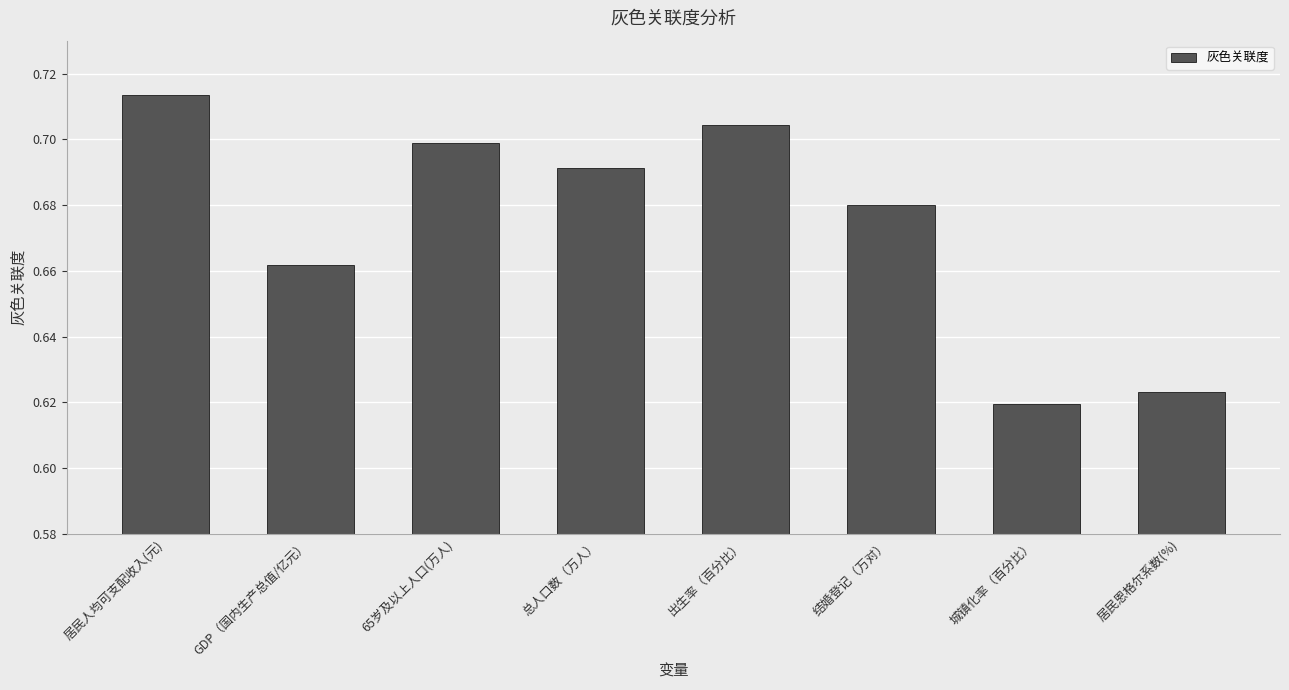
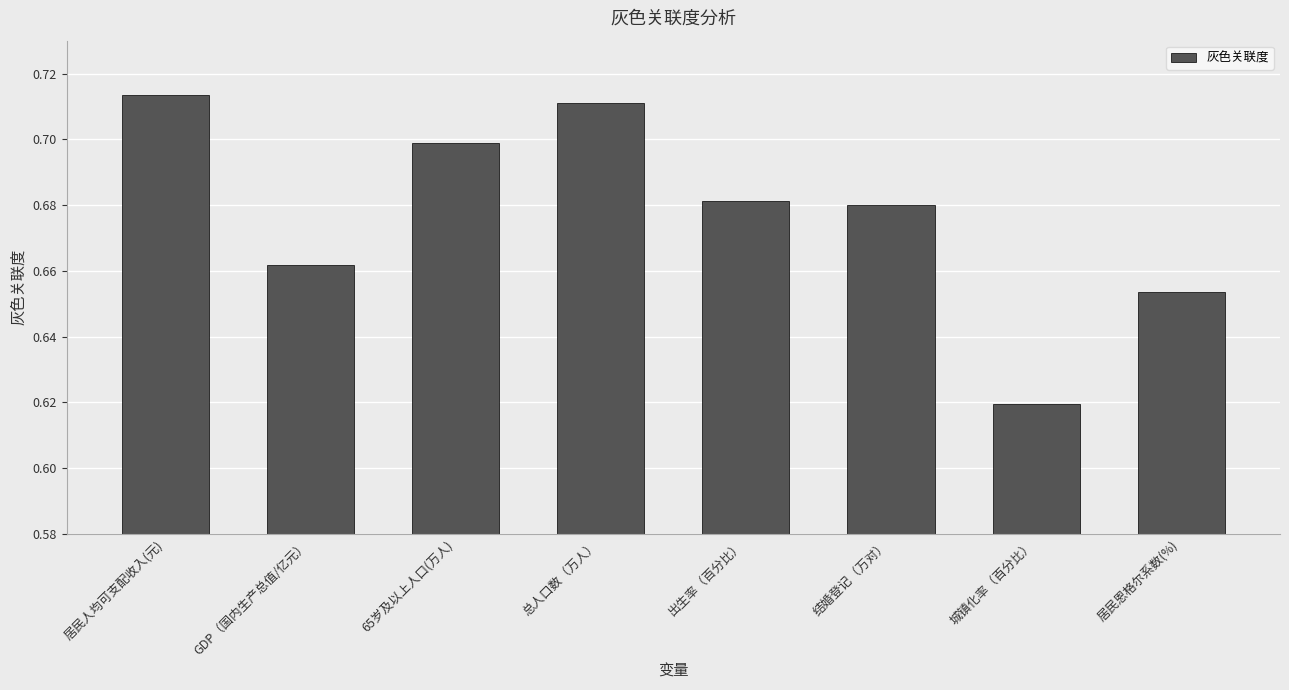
总人口数（万人）: 0.691 -> 0.711
出生率（百分比）: 0.704 -> 0.681
居民恩格尔系数(%): 0.623 -> 0.654
